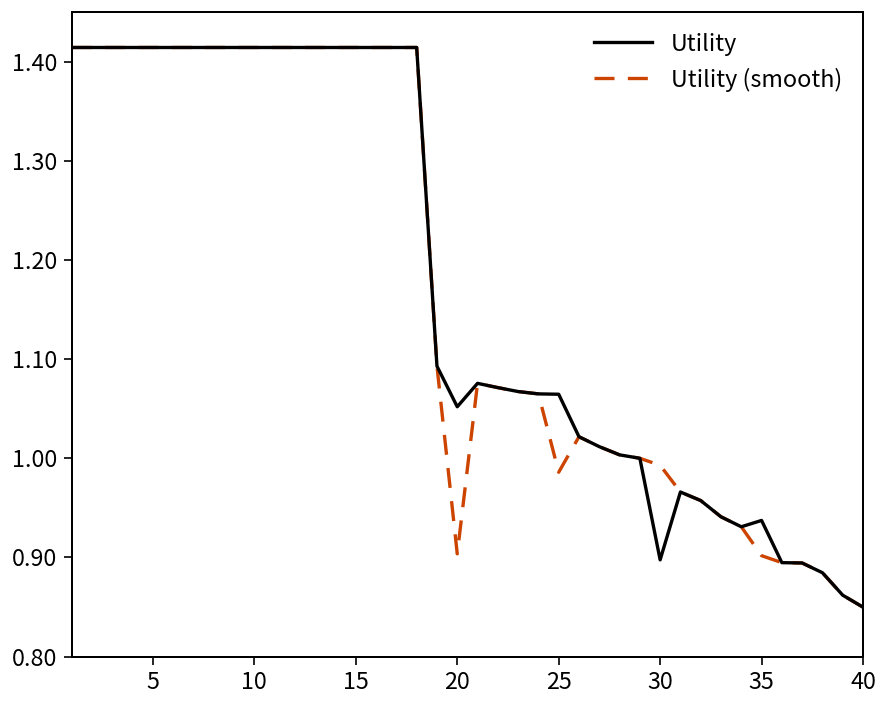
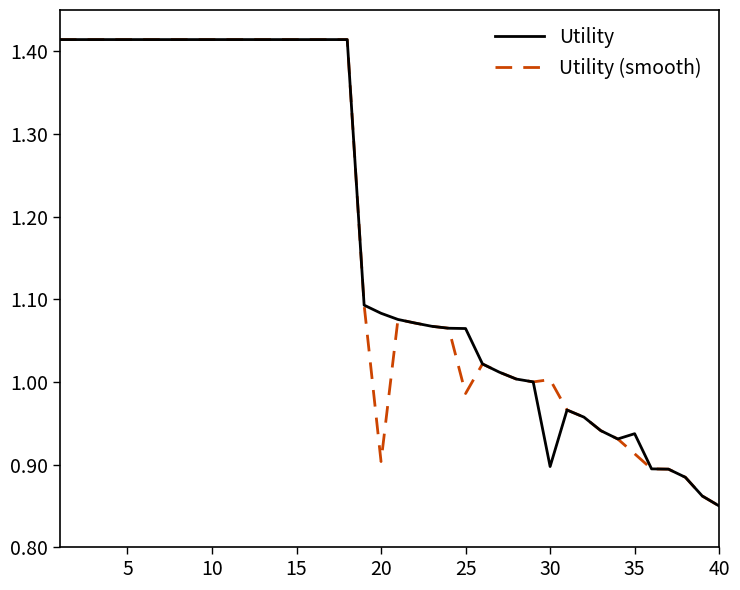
Utility, 20: 1.05 -> 1.08
Utility (smooth), 30: 0.99 -> 1.00
Utility (smooth), 35: 0.90 -> 0.91
